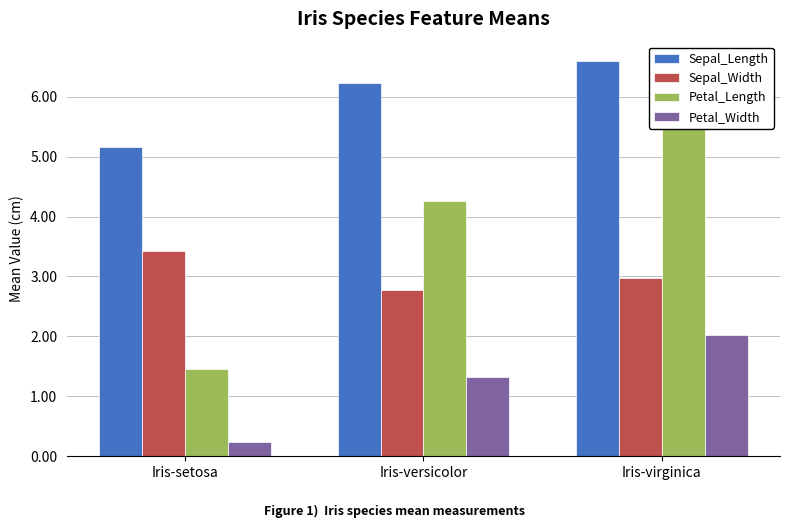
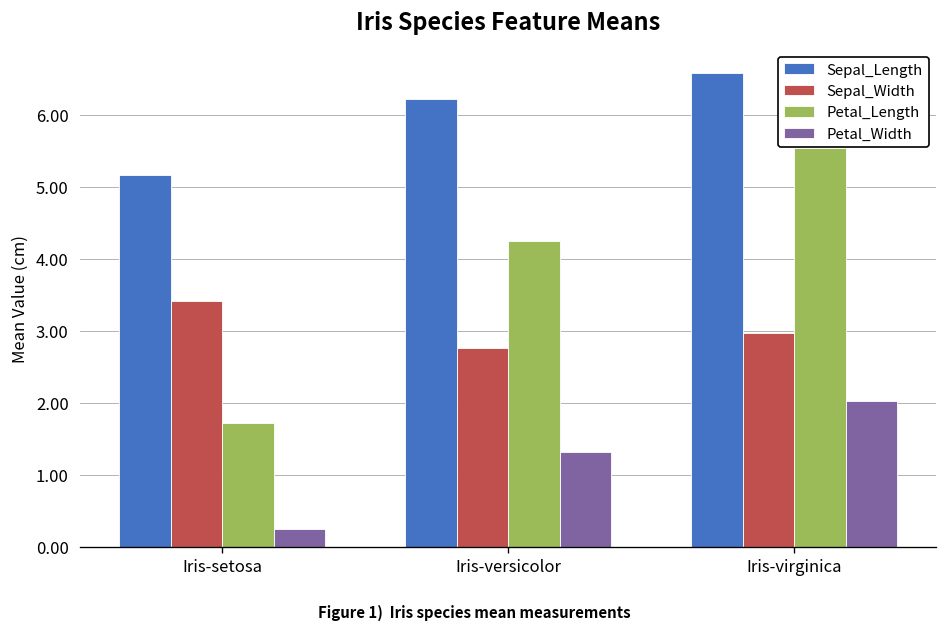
Petal_Length, Iris-setosa: 1.5 -> 1.7
